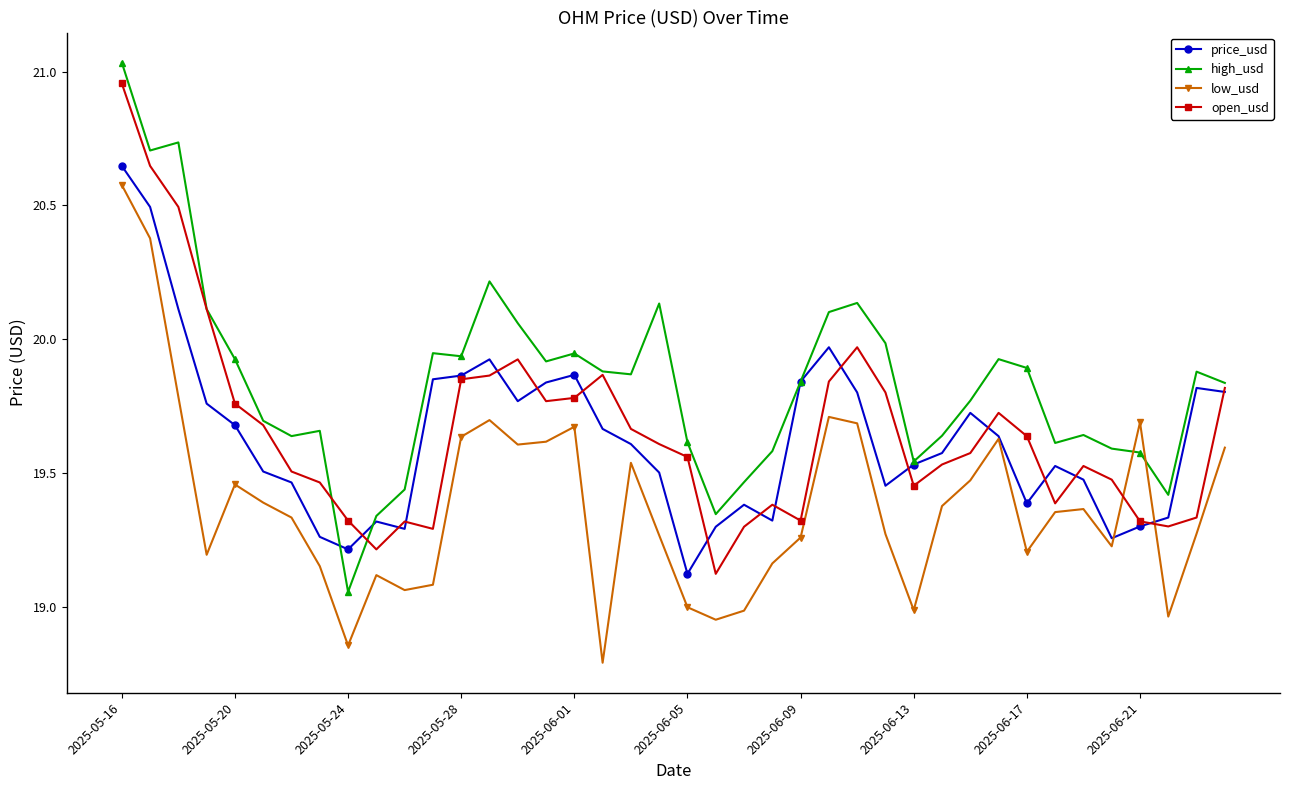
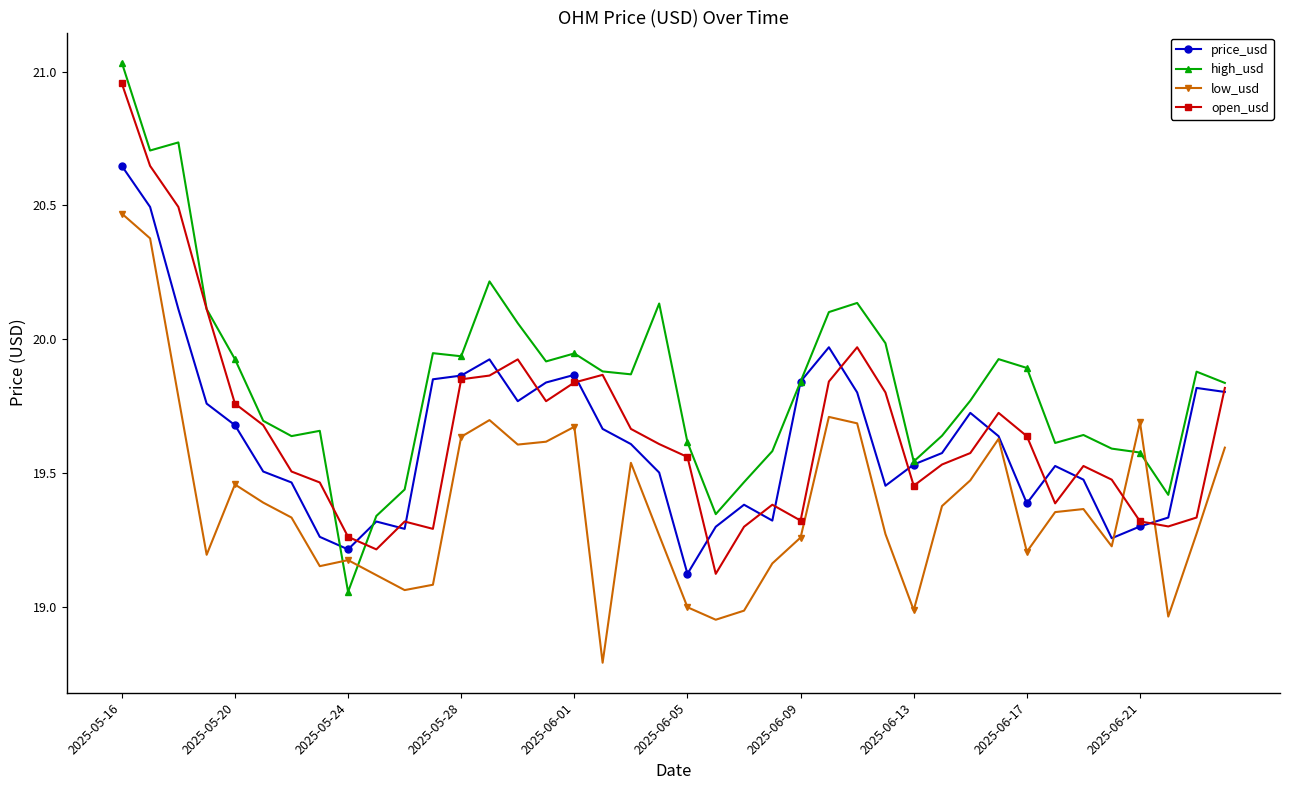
low_usd, 2025-05-16: 20.58 -> 20.47
low_usd, 2025-05-24: 18.86 -> 19.18
open_usd, 2025-05-24: 19.32 -> 19.26
open_usd, 2025-06-01: 19.78 -> 19.84
